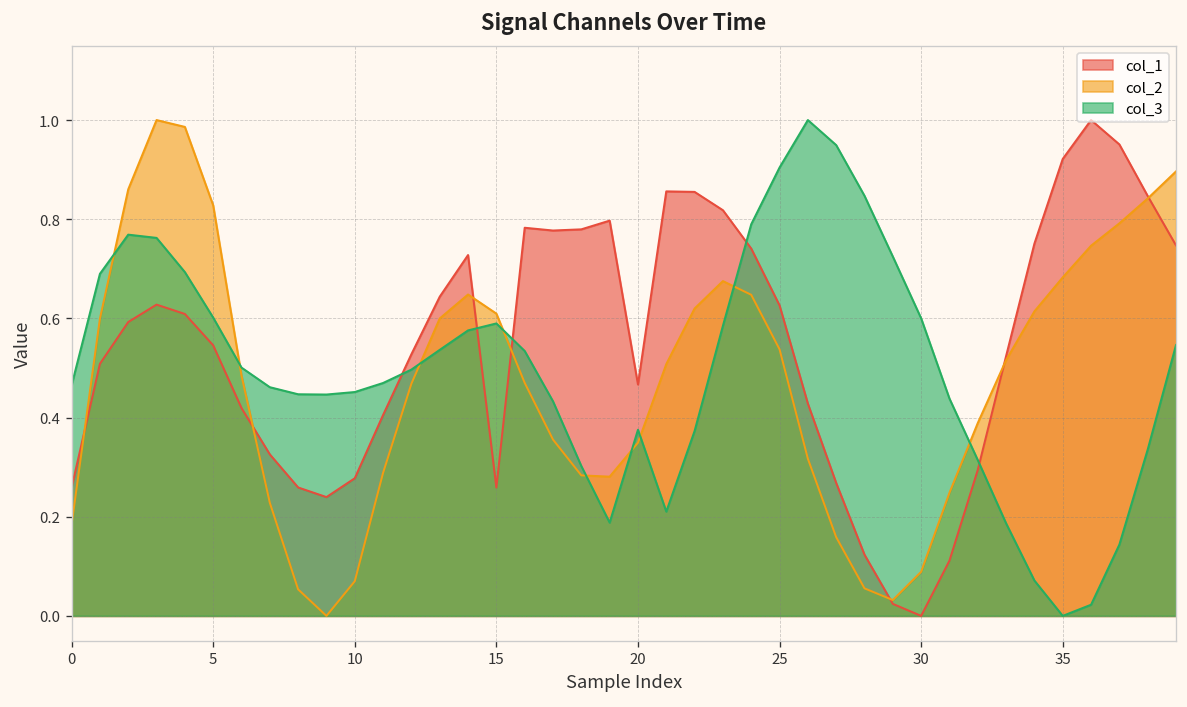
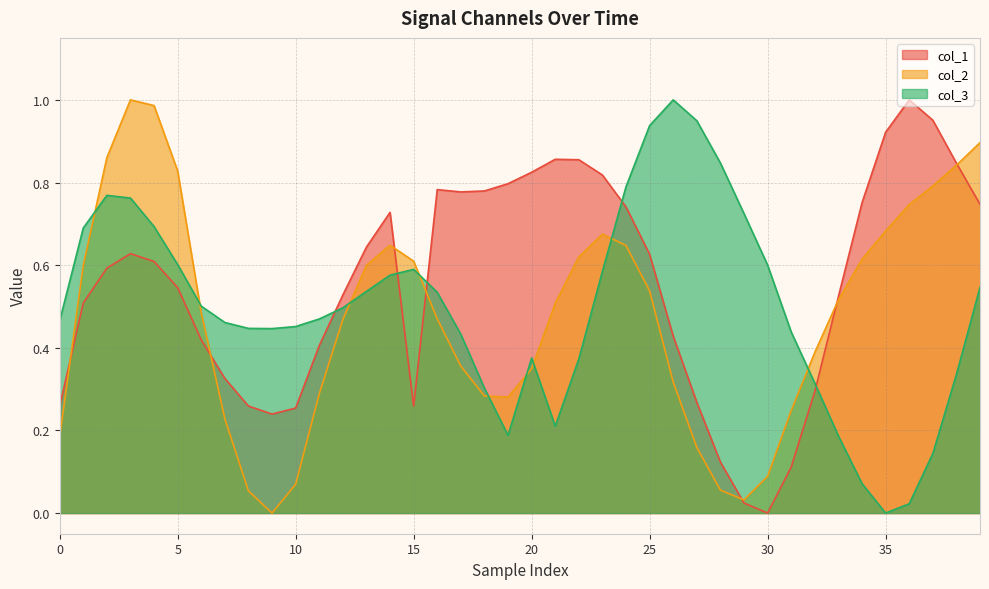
col_1, 10: 0.28 -> 0.25
col_1, 20: 0.47 -> 0.82
col_3, 25: 0.90 -> 0.94
